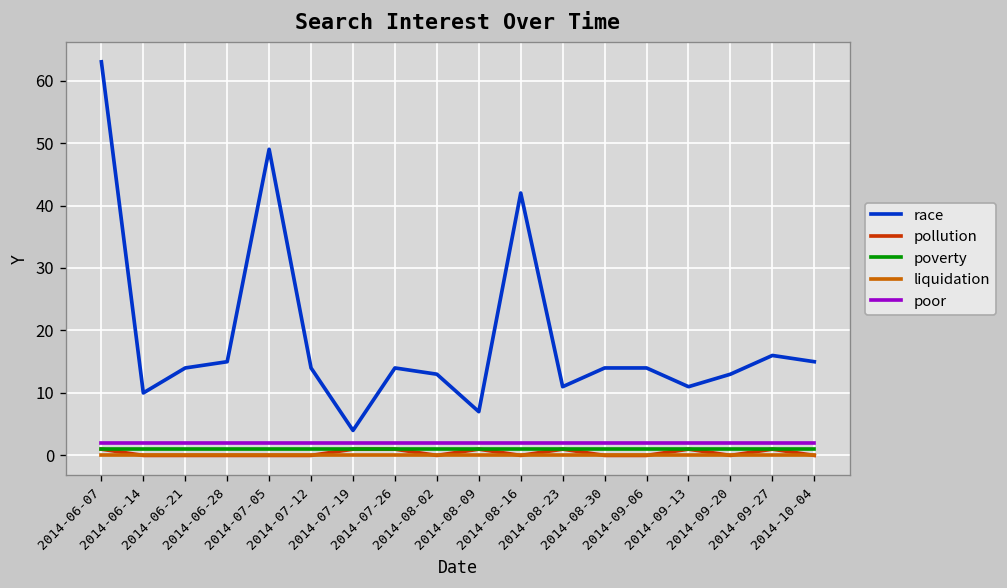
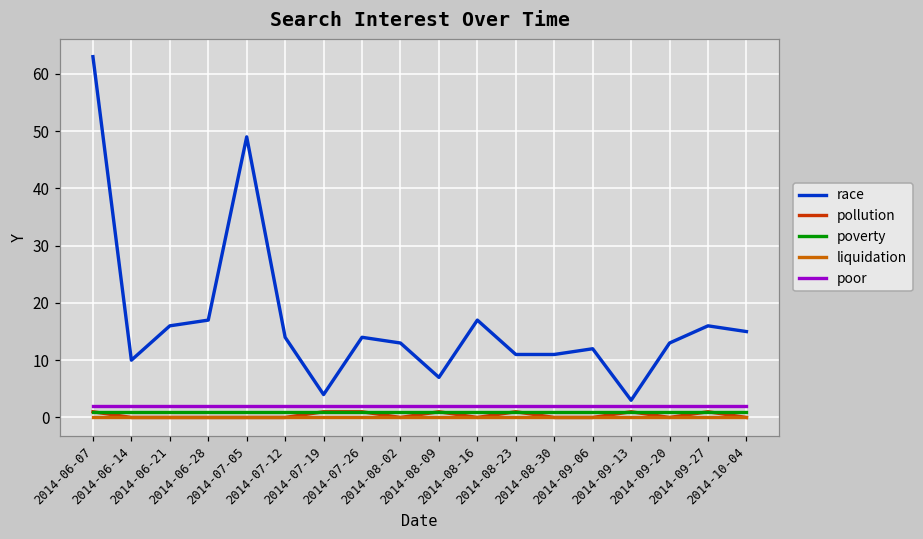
race, 2014-06-21: 14 -> 16
race, 2014-06-28: 15 -> 17
race, 2014-08-16: 42 -> 17
race, 2014-08-30: 14 -> 11
race, 2014-09-06: 14 -> 12
race, 2014-09-13: 11 -> 3
